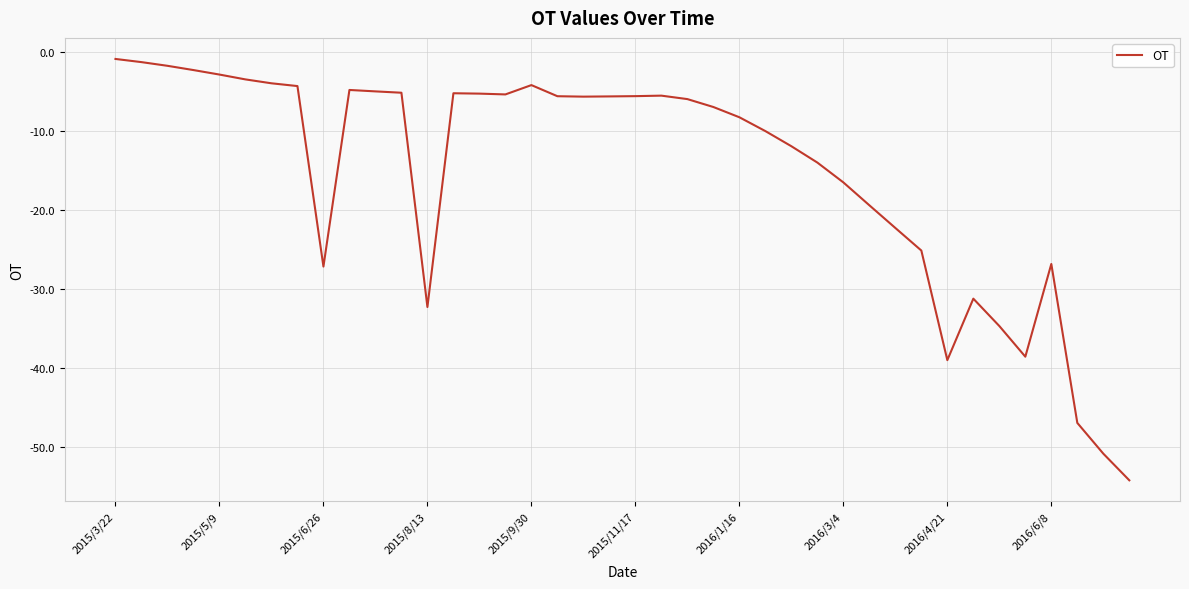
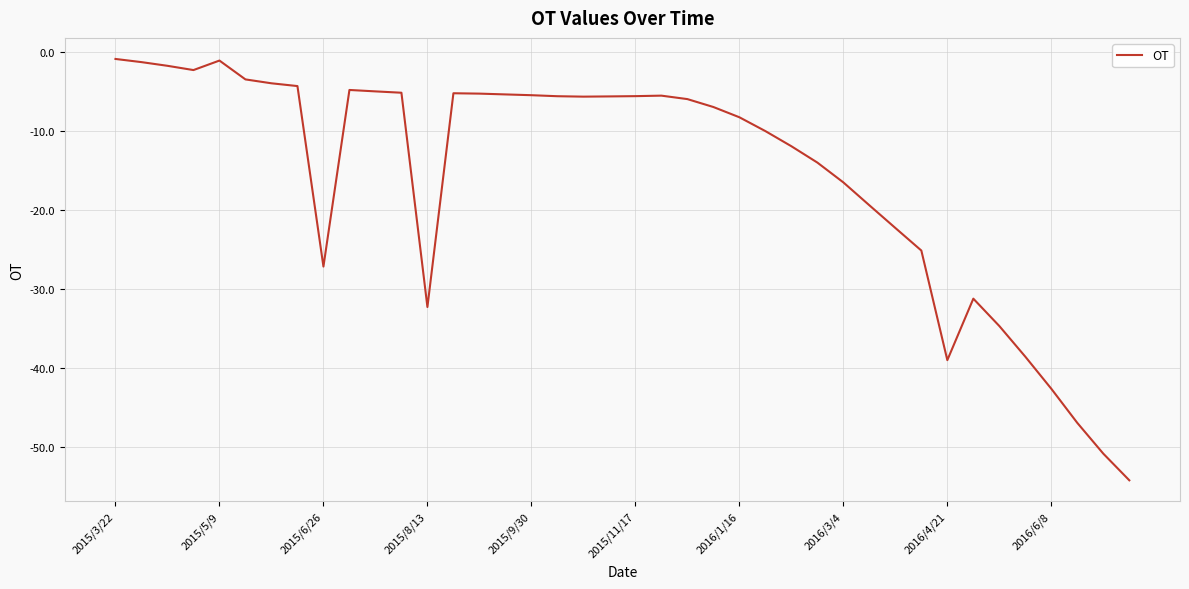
2015/5/9: -3 -> -1
2015/9/30: -4 -> -5
2016/6/8: -27 -> -43
